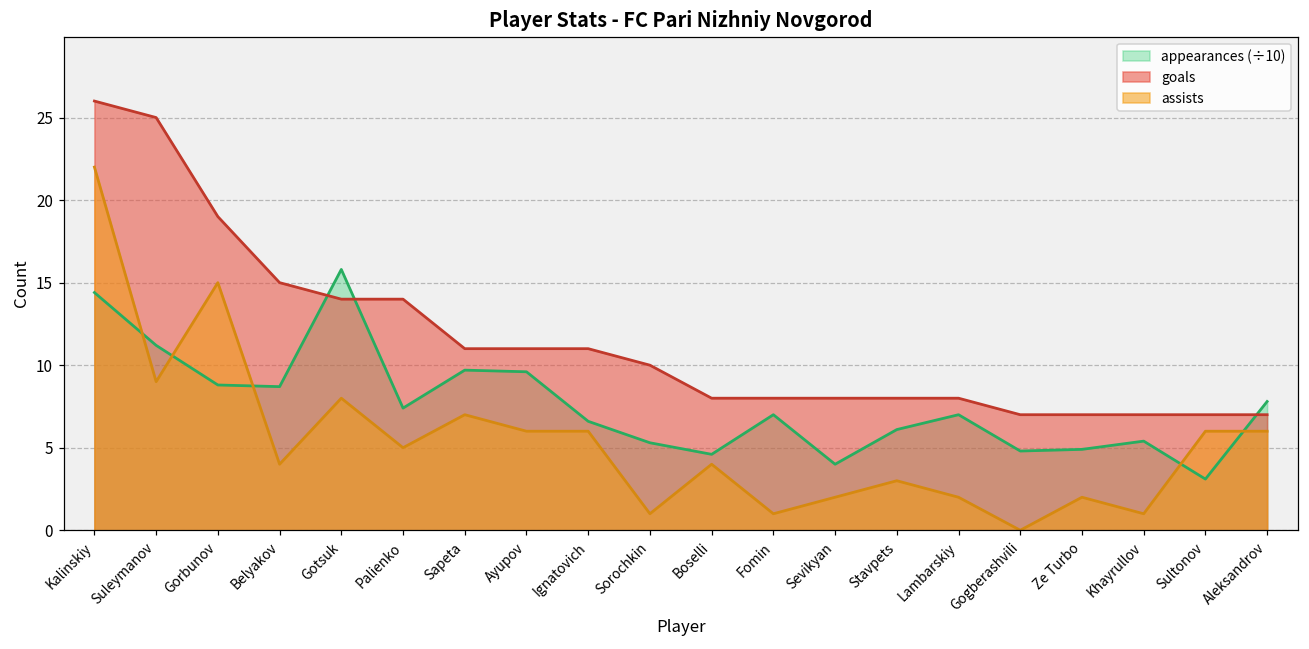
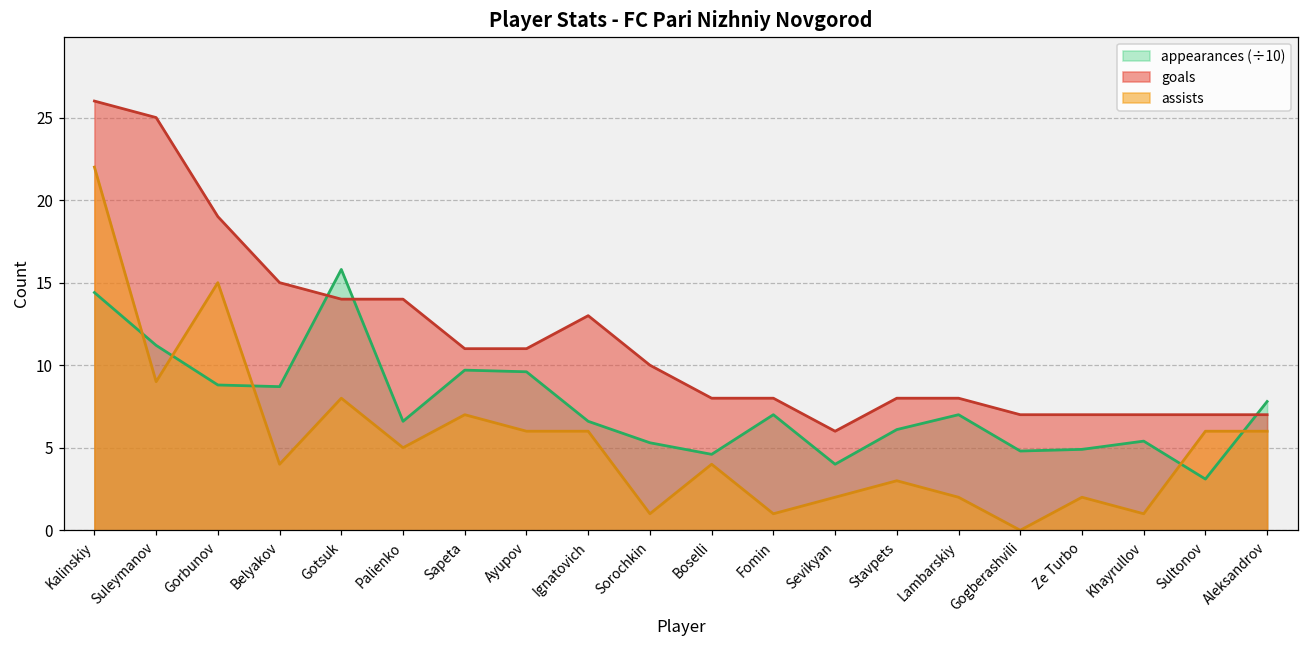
appearances (÷10), Palienko: 7.4 -> 6.6
goals, Ignatovich: 11 -> 13
goals, Sevikyan: 8 -> 6
